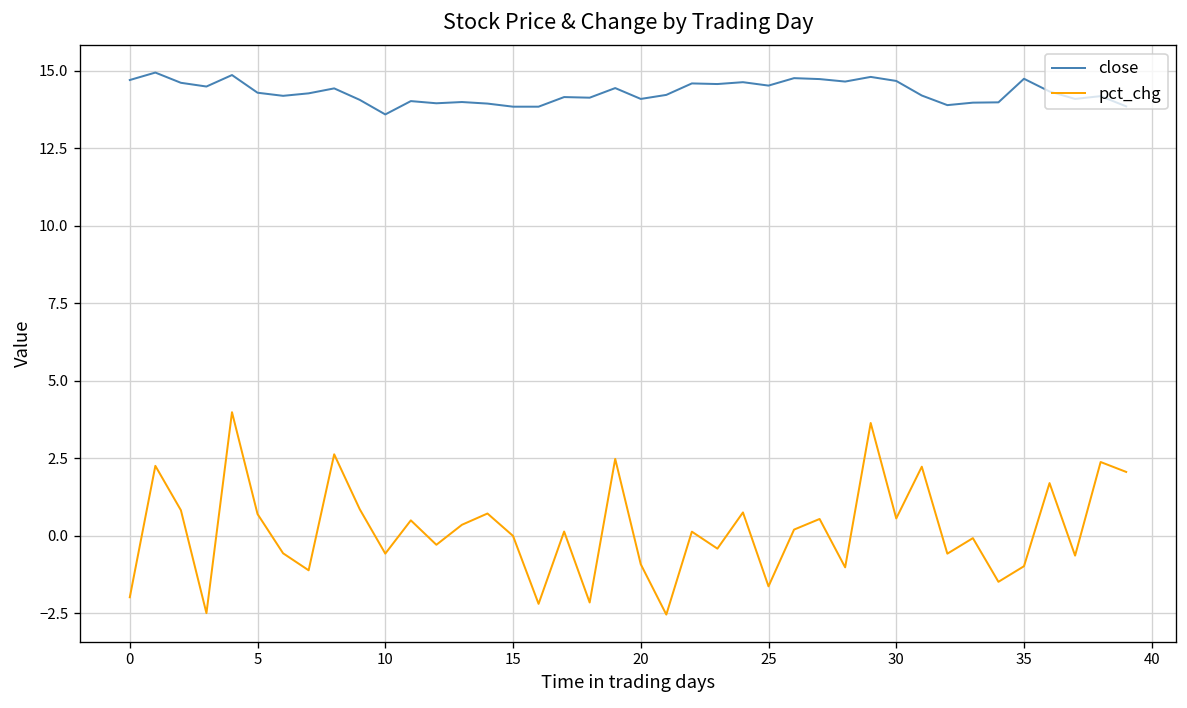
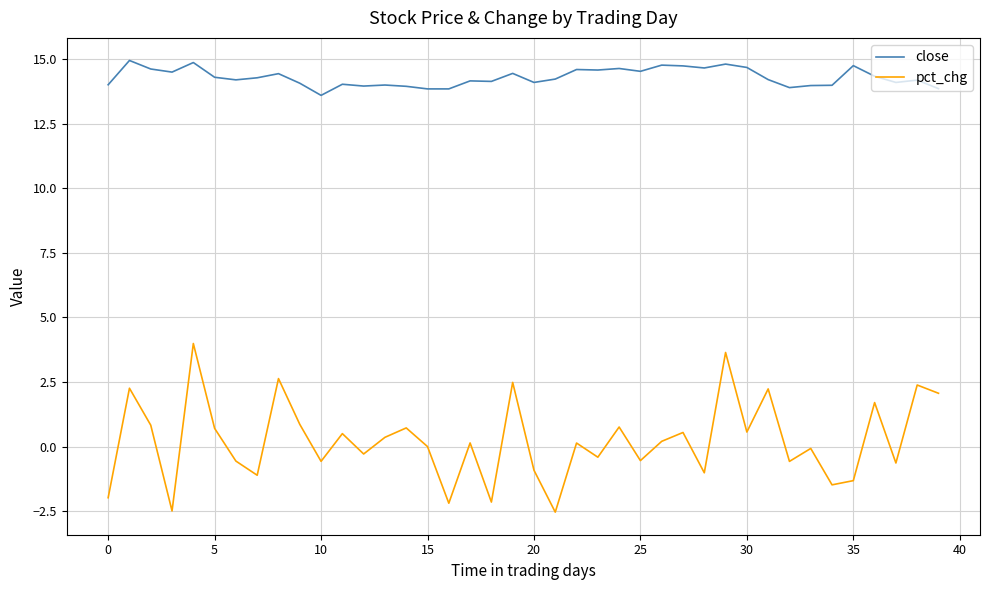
close, 0: 14.7 -> 14.0
pct_chg, 25: -1.6 -> -0.5
pct_chg, 35: -1.0 -> -1.3
